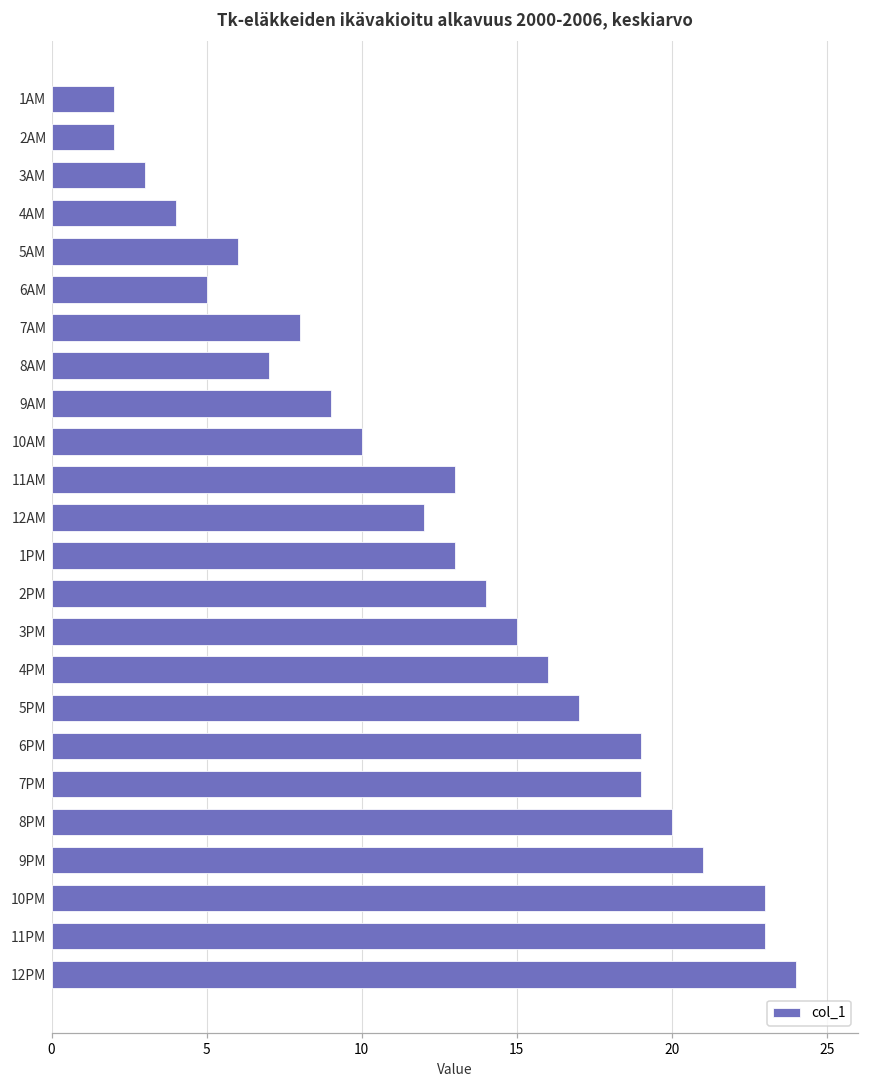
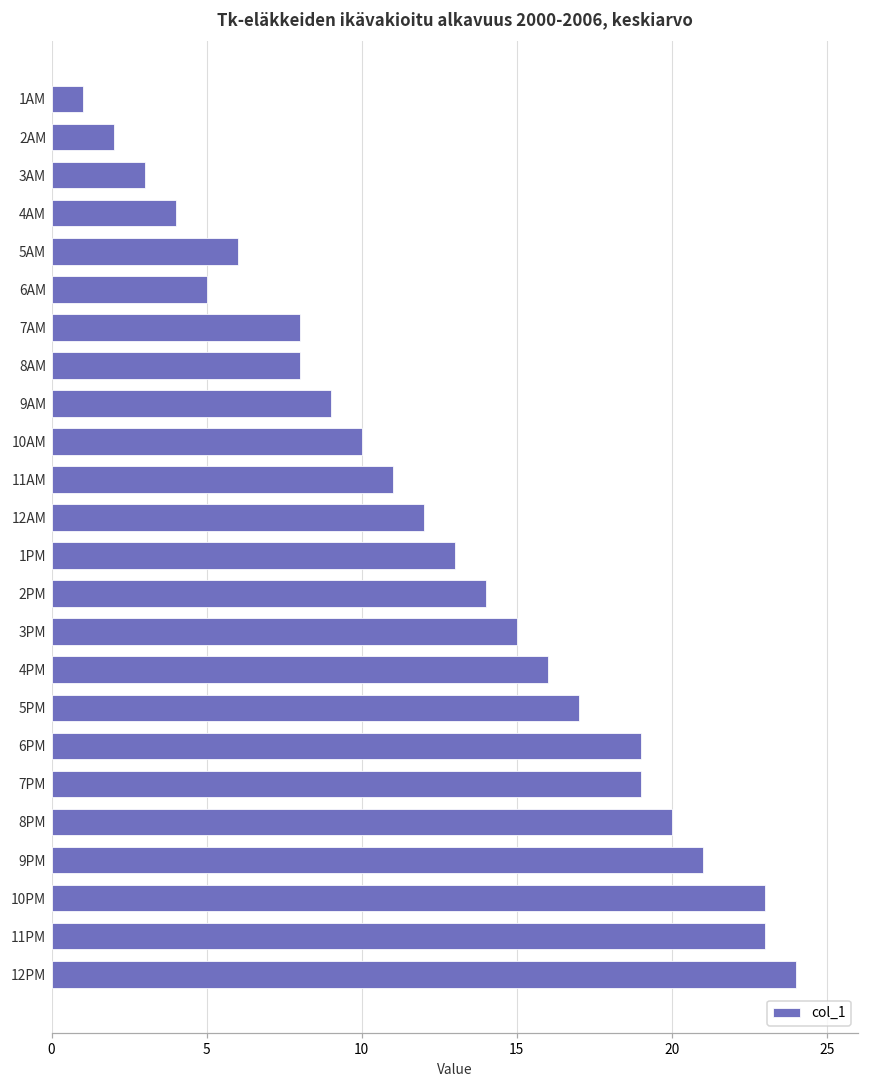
1AM: 2 -> 1
8AM: 7 -> 8
11AM: 13 -> 11
